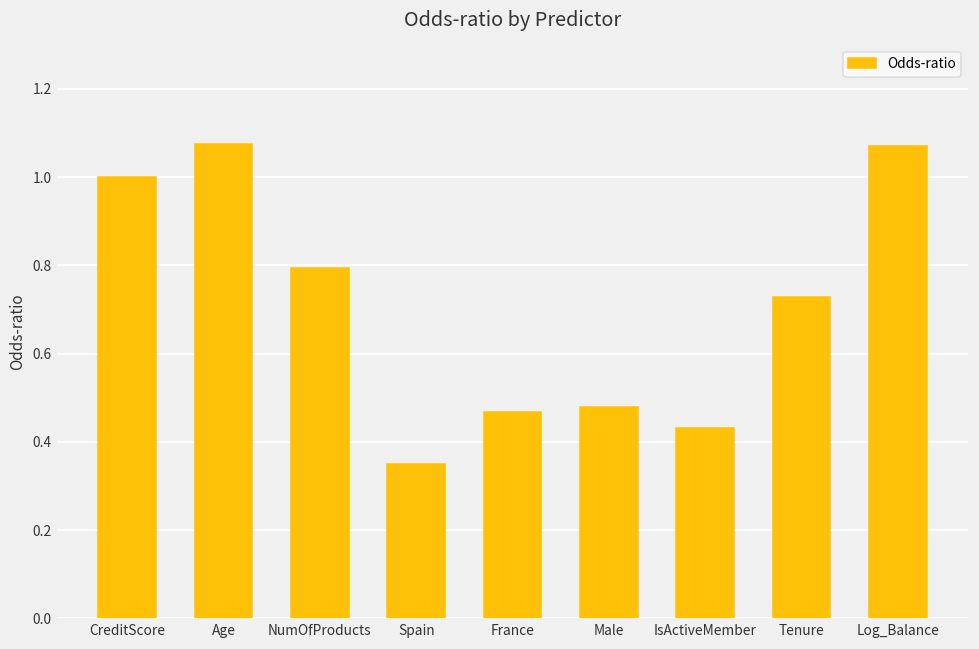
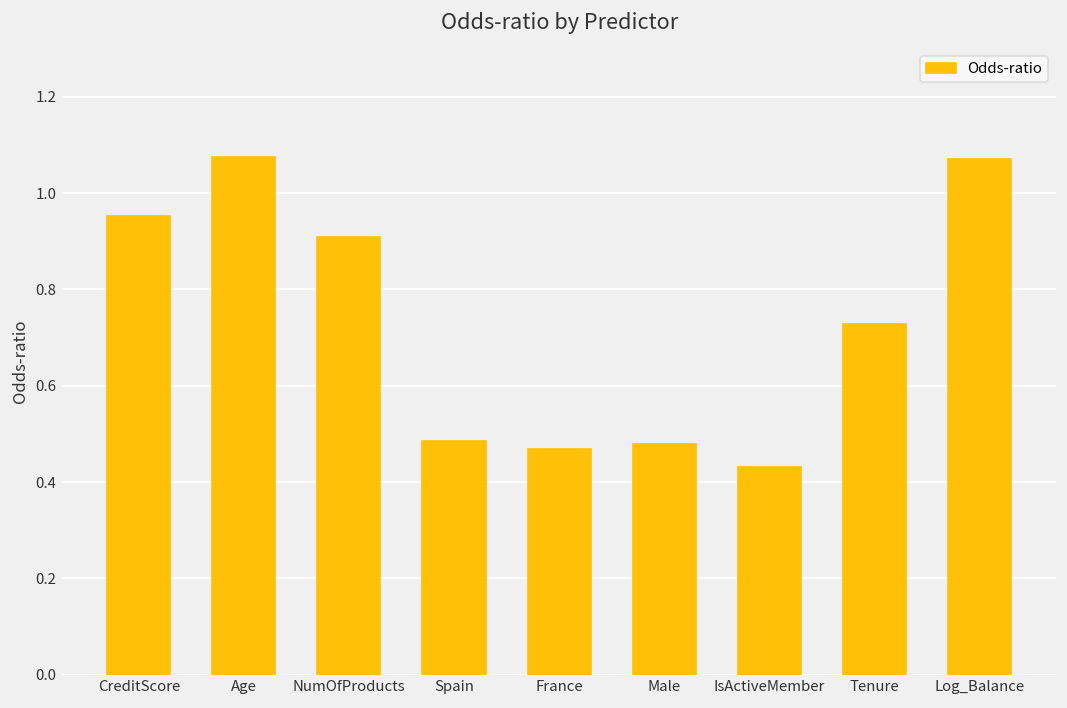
CreditScore: 1.00 -> 0.95
NumOfProducts: 0.79 -> 0.91
Spain: 0.35 -> 0.49
